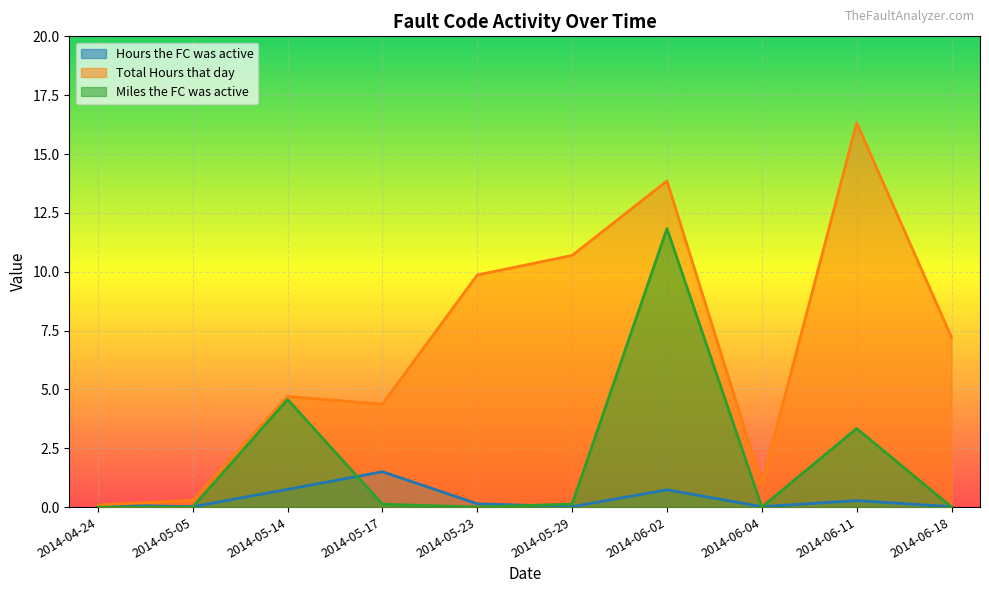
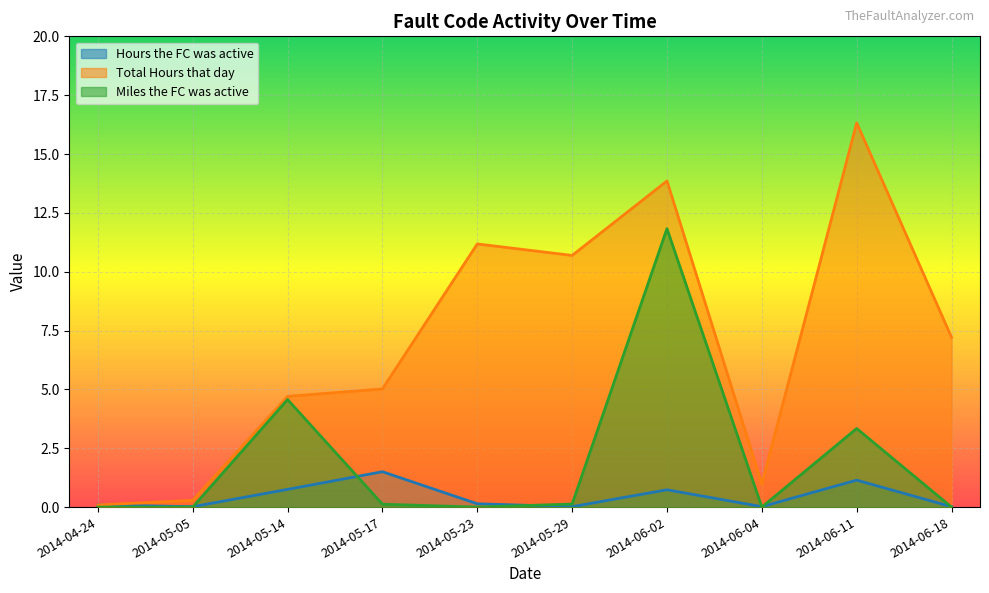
Total Hours that day, 2014-05-17: 4.4 -> 5.0
Total Hours that day, 2014-05-23: 9.9 -> 11.2
Hours the FC was active, 2014-06-11: 0.3 -> 1.1
